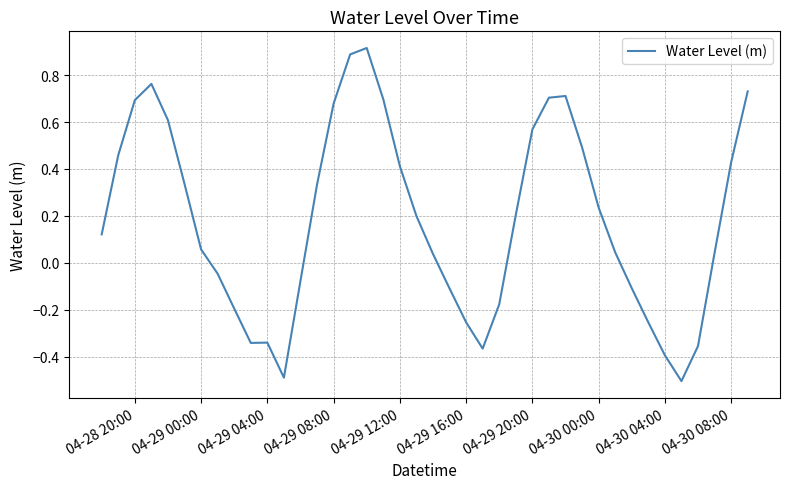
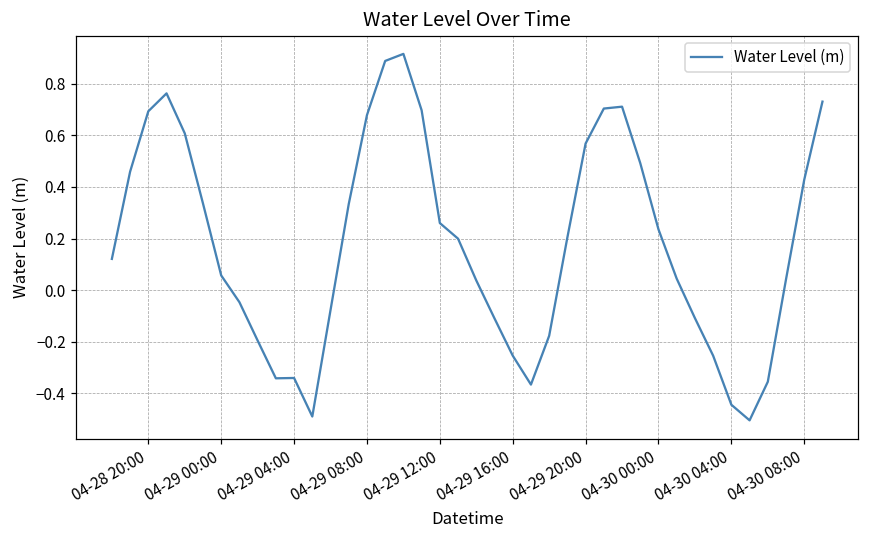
04-29 12:00: 0.41 -> 0.26
04-30 04:00: -0.39 -> -0.44
